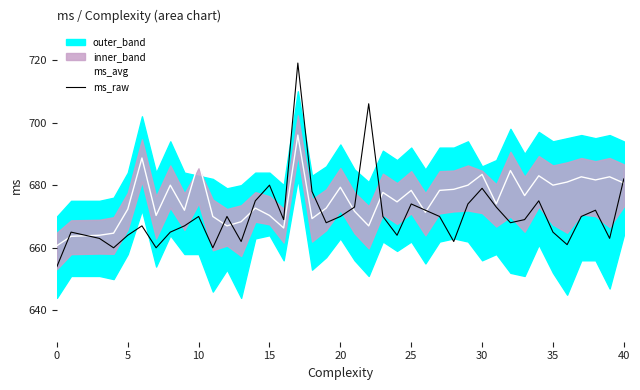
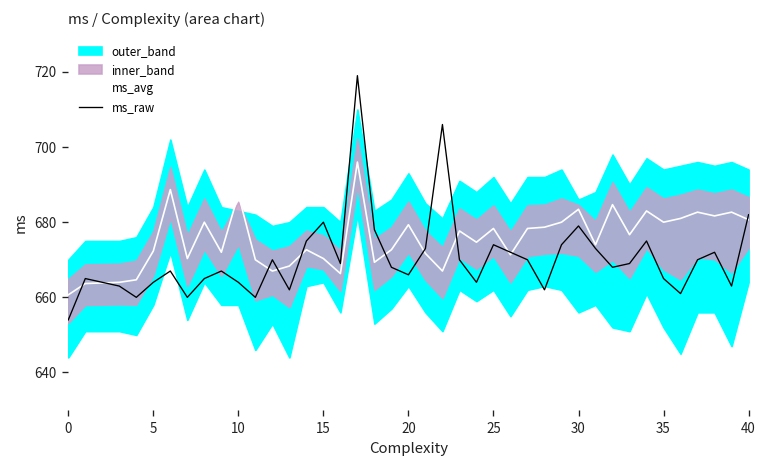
ms_raw, 10: 670 -> 664
ms_raw, 20: 670 -> 666
